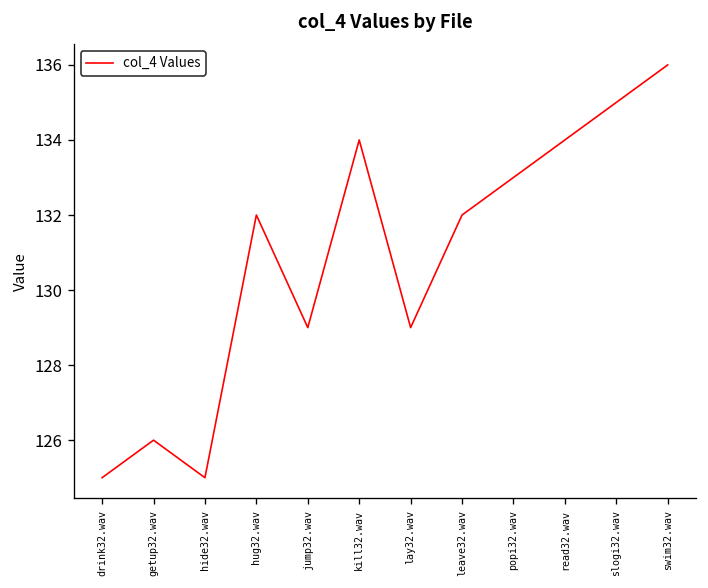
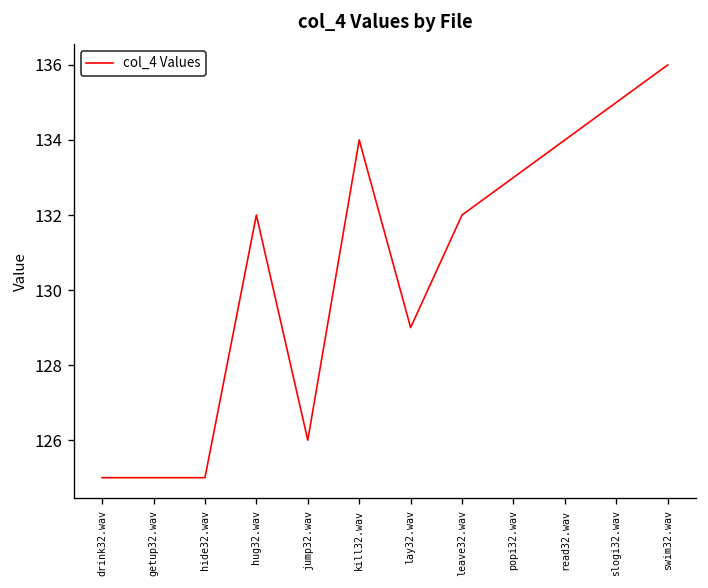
getup32.wav: 126 -> 125
jump32.wav: 129 -> 126
